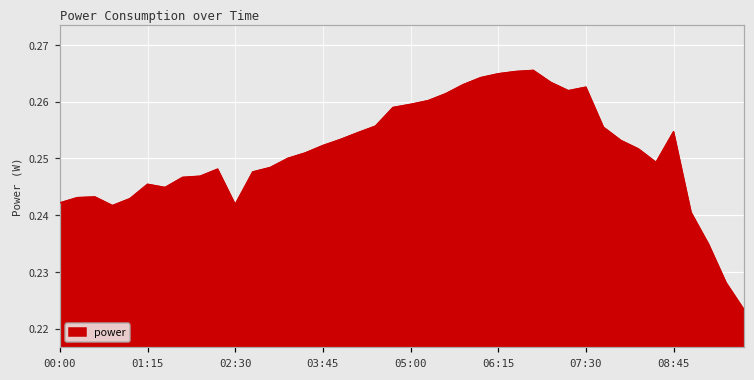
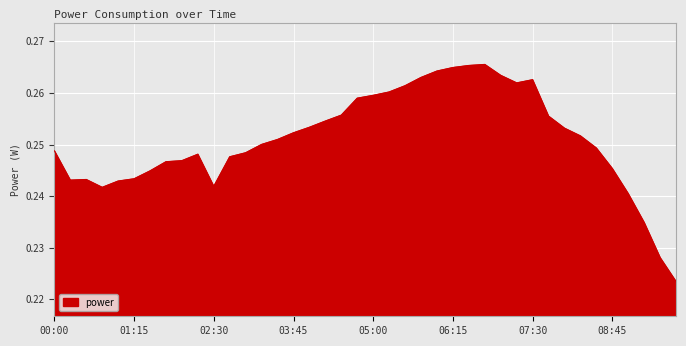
00:00: 0.242 -> 0.249
01:15: 0.245 -> 0.243
08:45: 0.255 -> 0.245
